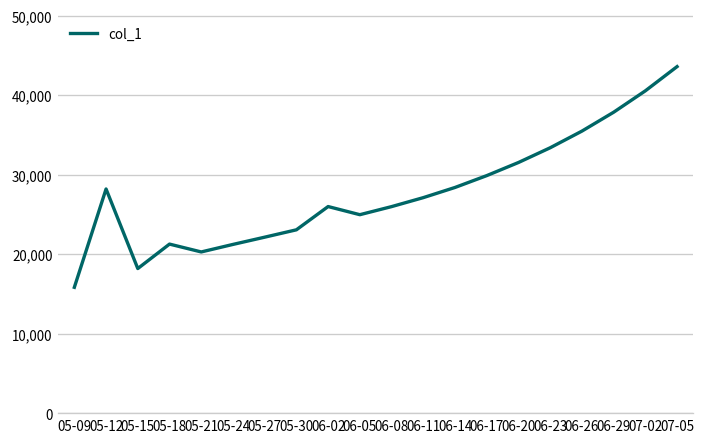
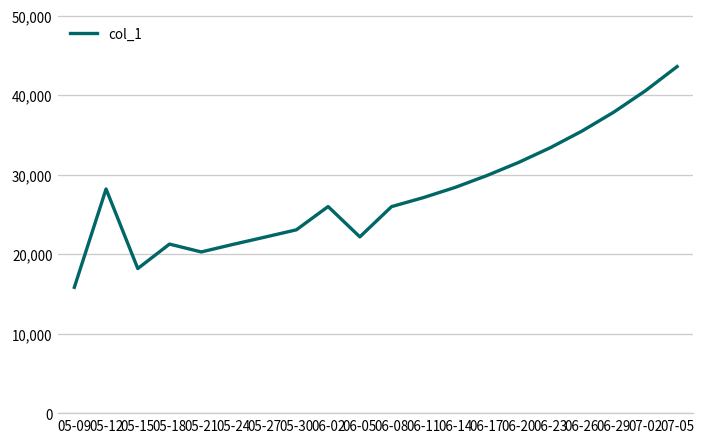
06-05: 25,000 -> 22,000
